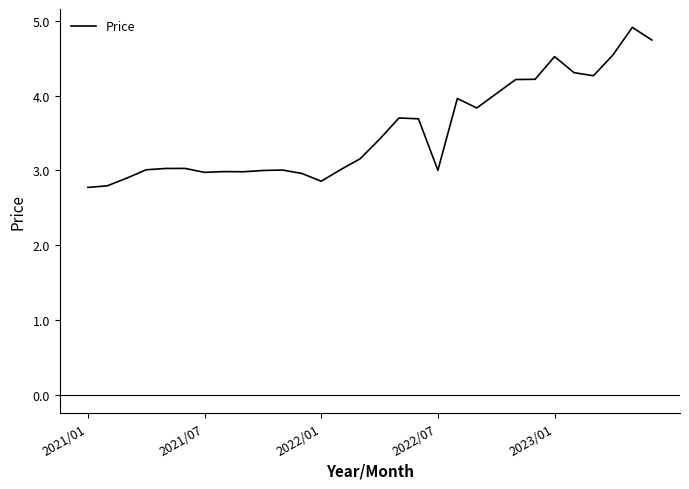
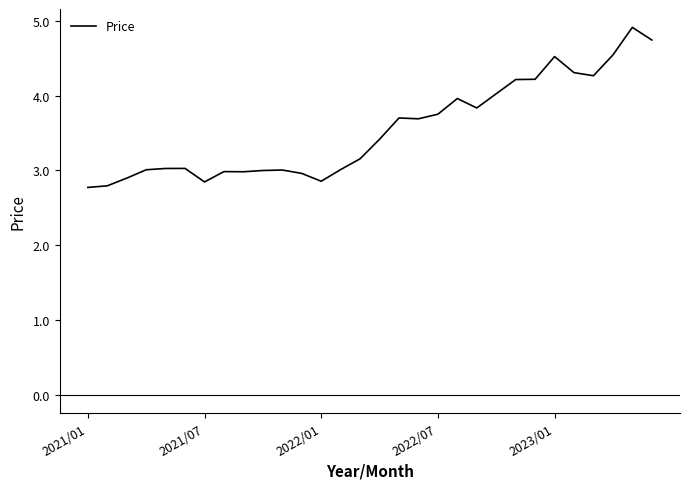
2021/07: 3.0 -> 2.8
2022/07: 3.0 -> 3.8
